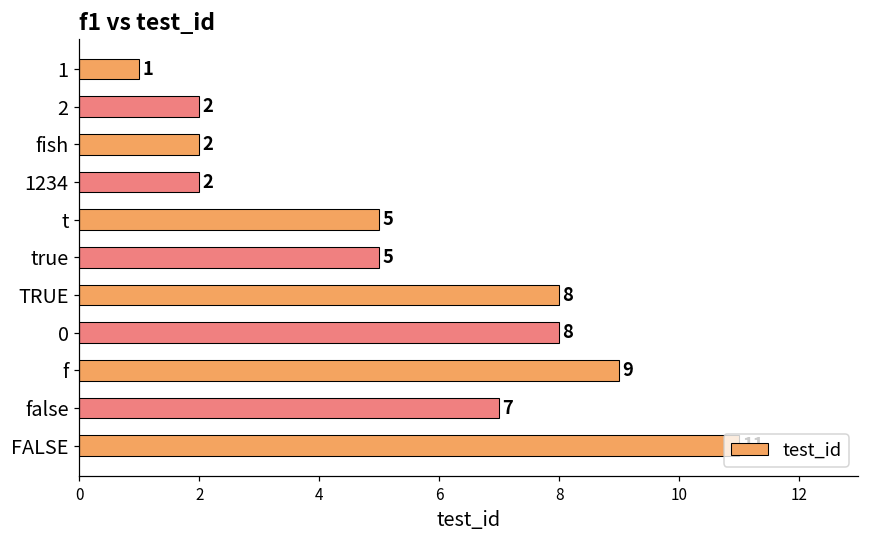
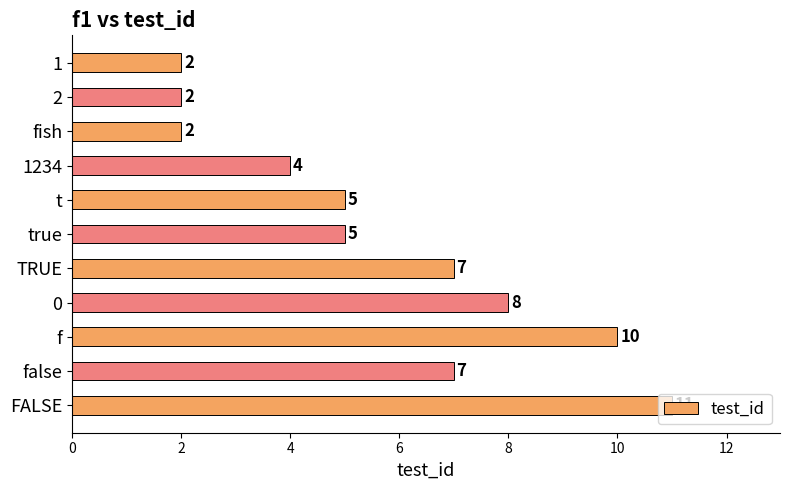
1: 1 -> 2
1234: 2 -> 4
TRUE: 8 -> 7
f: 9 -> 10
